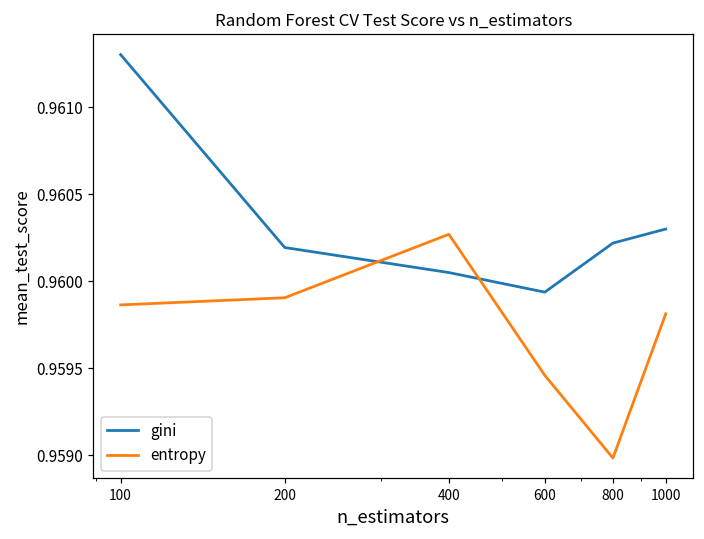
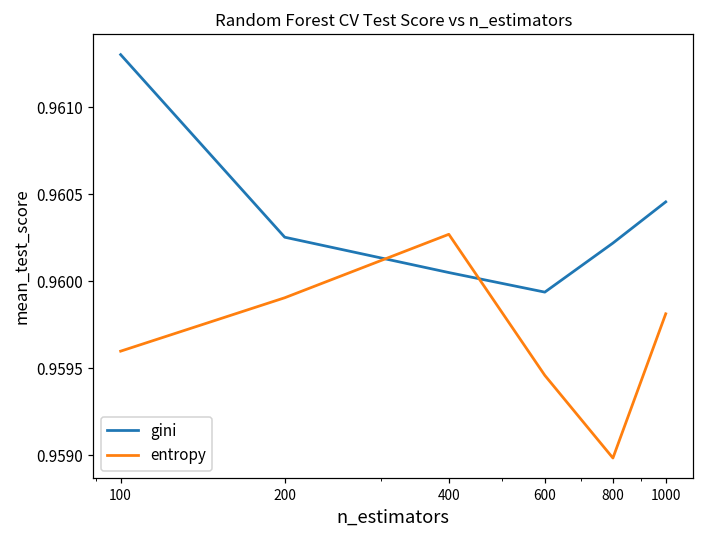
entropy, 100: 0.95986 -> 0.95960
gini, 200: 0.96019 -> 0.96025
gini, 1000: 0.96030 -> 0.96046
